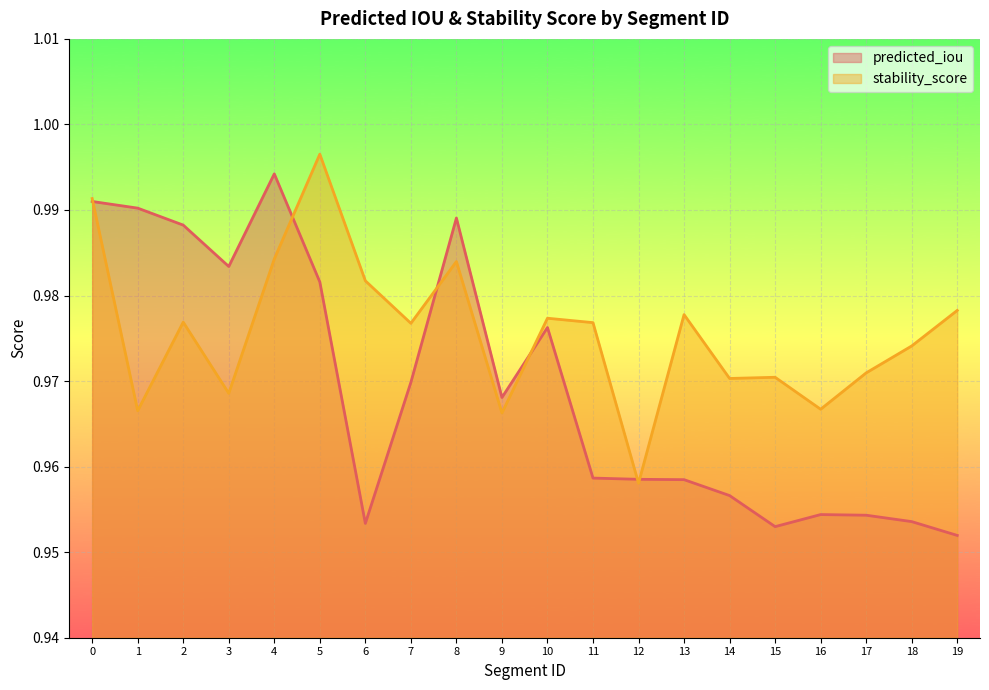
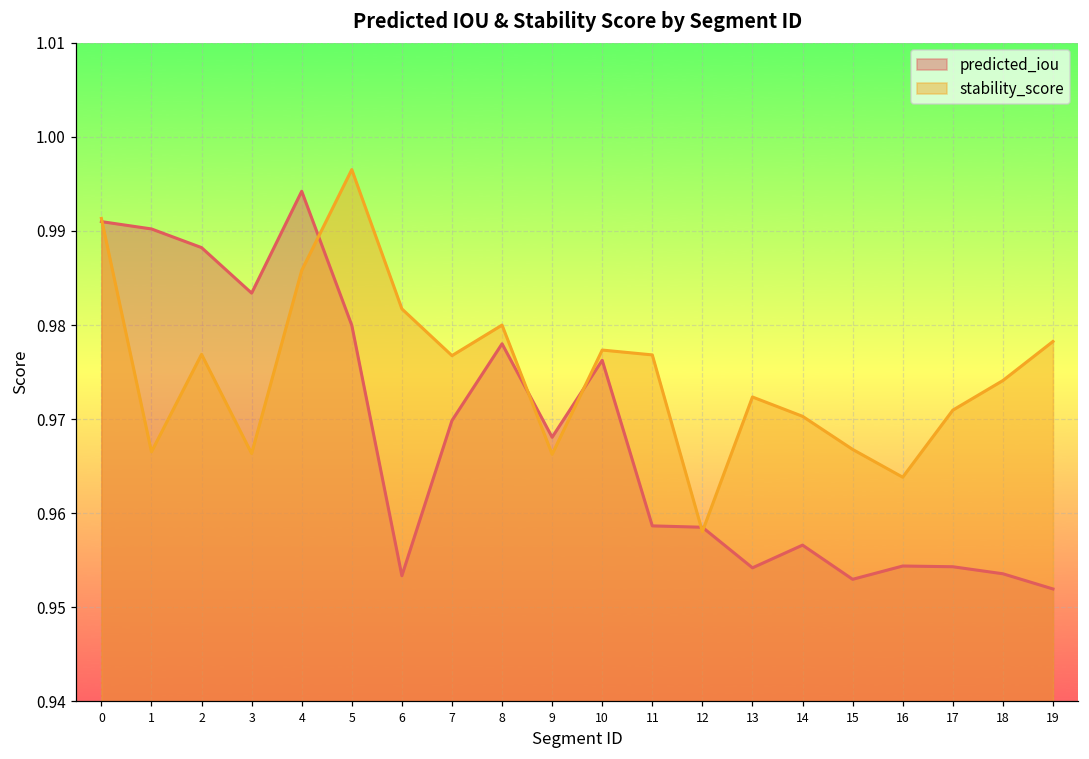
stability_score, 3: 0.969 -> 0.966
stability_score, 4: 0.984 -> 0.986
predicted_iou, 5: 0.982 -> 0.980
predicted_iou, 8: 0.989 -> 0.978
stability_score, 8: 0.984 -> 0.980
predicted_iou, 13: 0.958 -> 0.954
stability_score, 13: 0.978 -> 0.972
stability_score, 15: 0.970 -> 0.967
stability_score, 16: 0.967 -> 0.964
